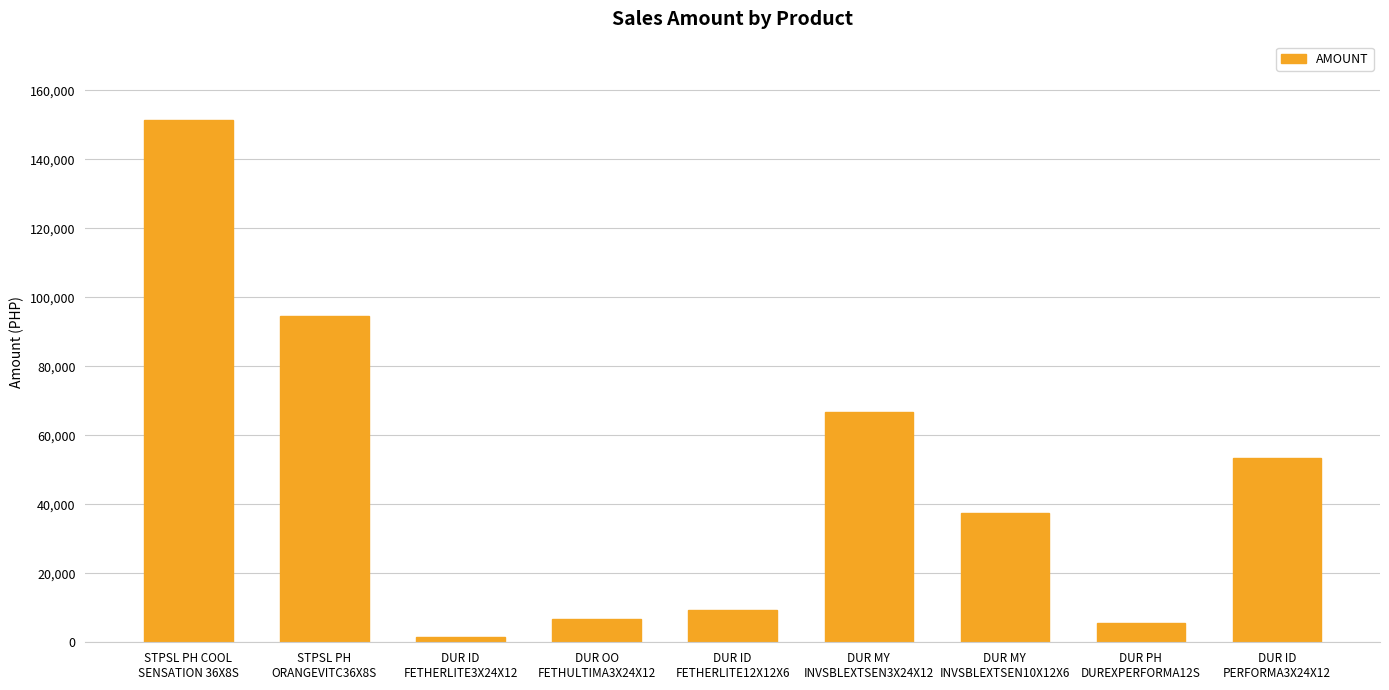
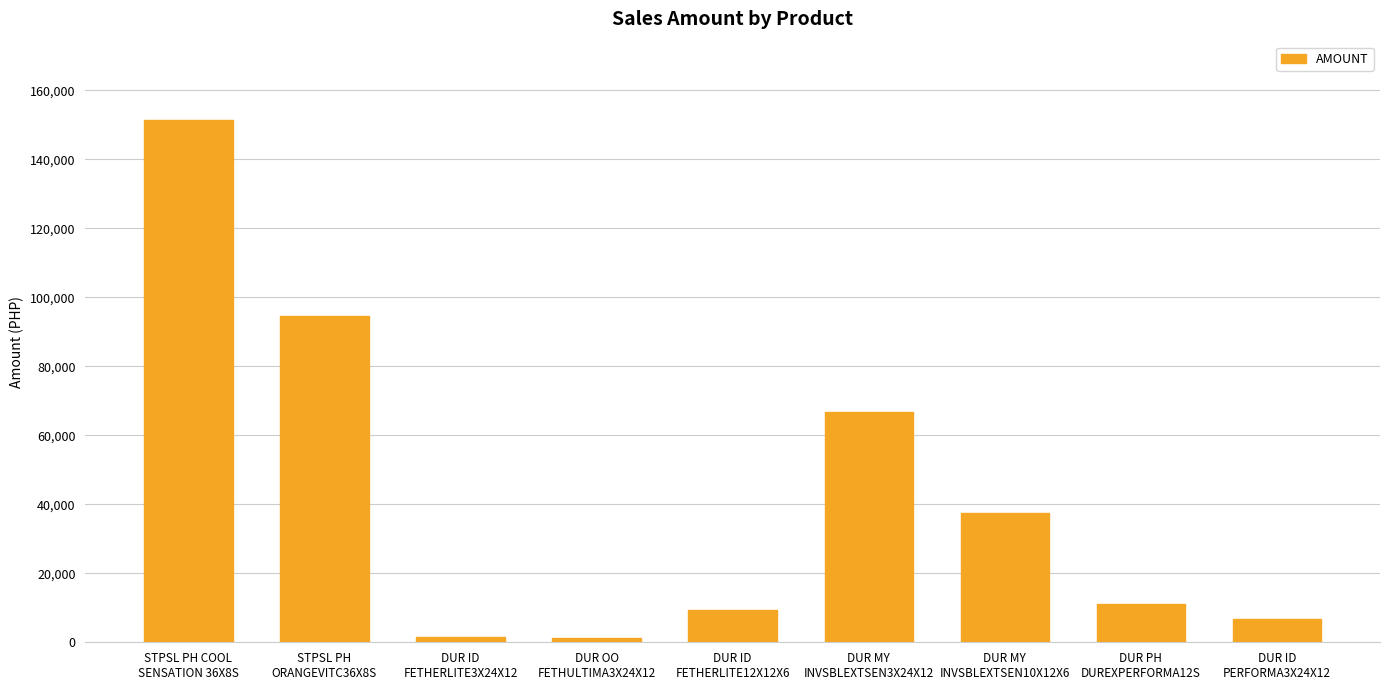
DUR OO FETHULTIMA3X24X12: 7,000 -> 1,000
DUR PH DUREXPERFORMA12S: 6,000 -> 11,000
DUR ID PERFORMA3X24X12: 53,000 -> 7,000
